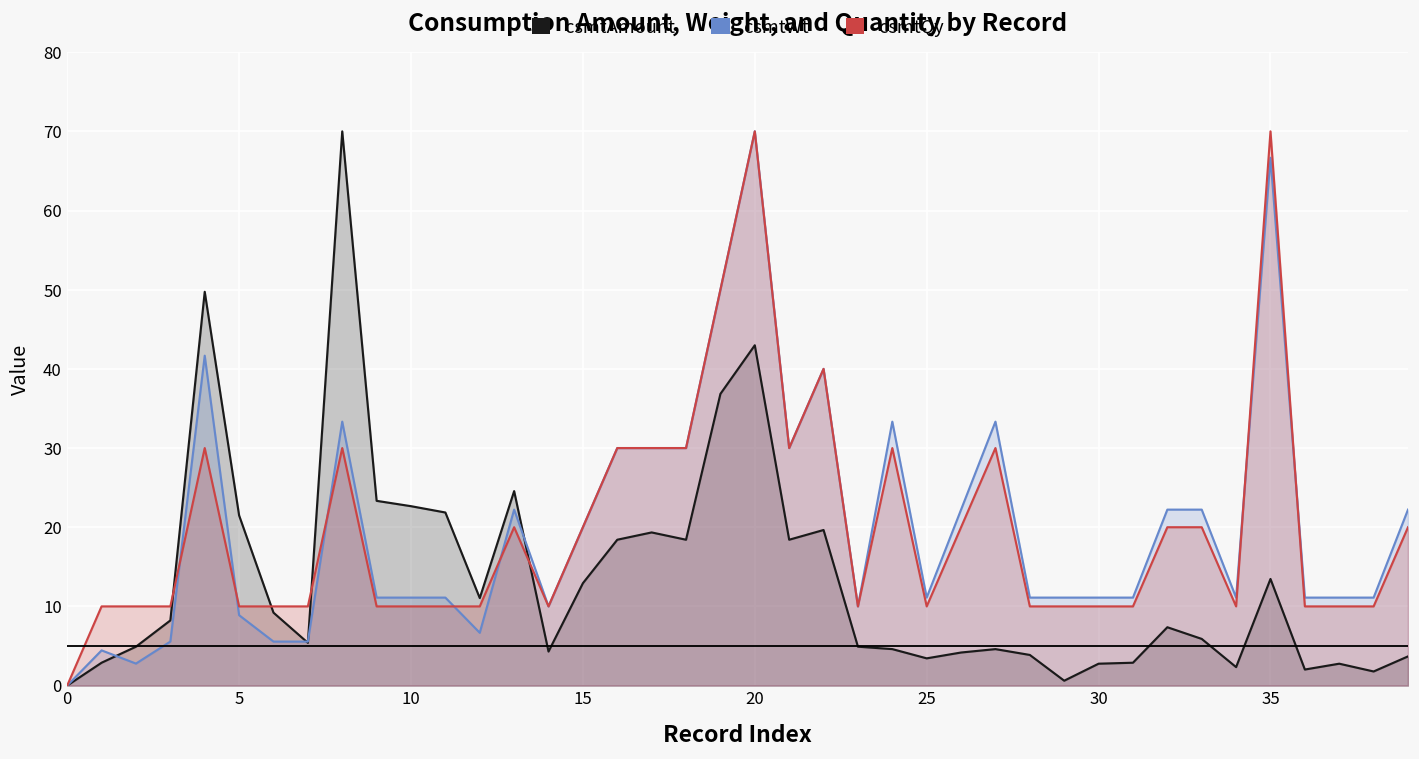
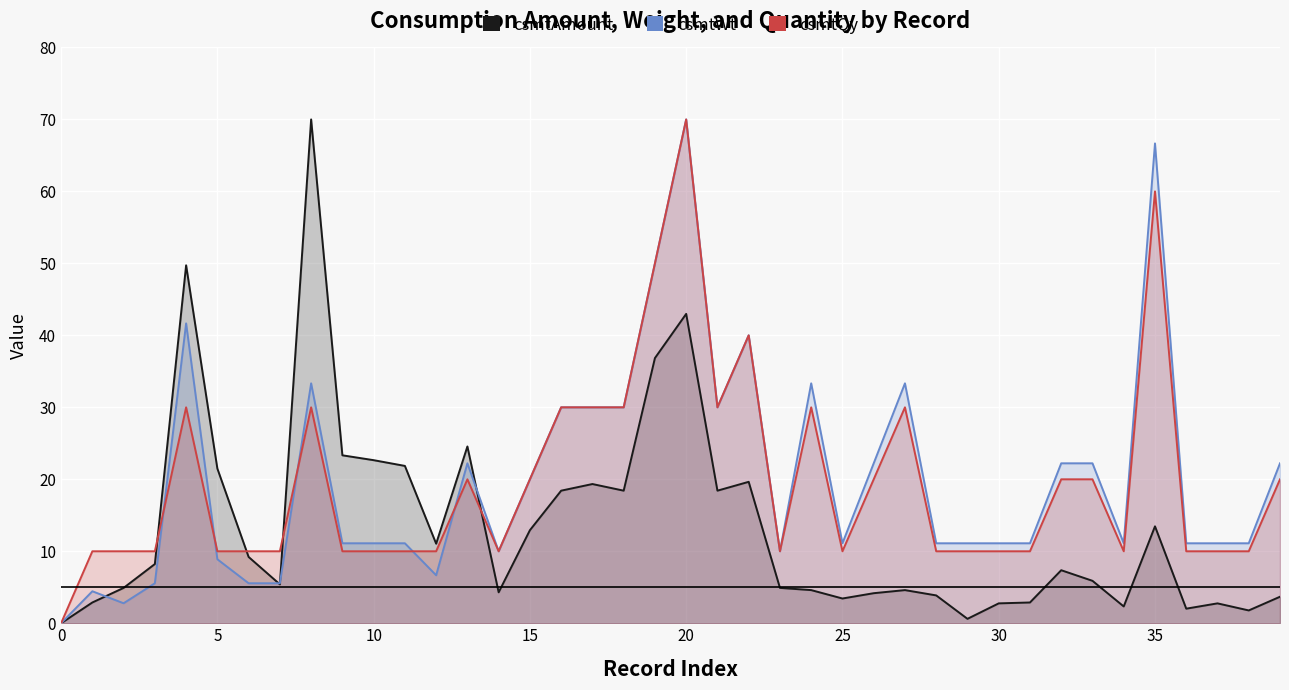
csmtQy, 35: 70 -> 60
